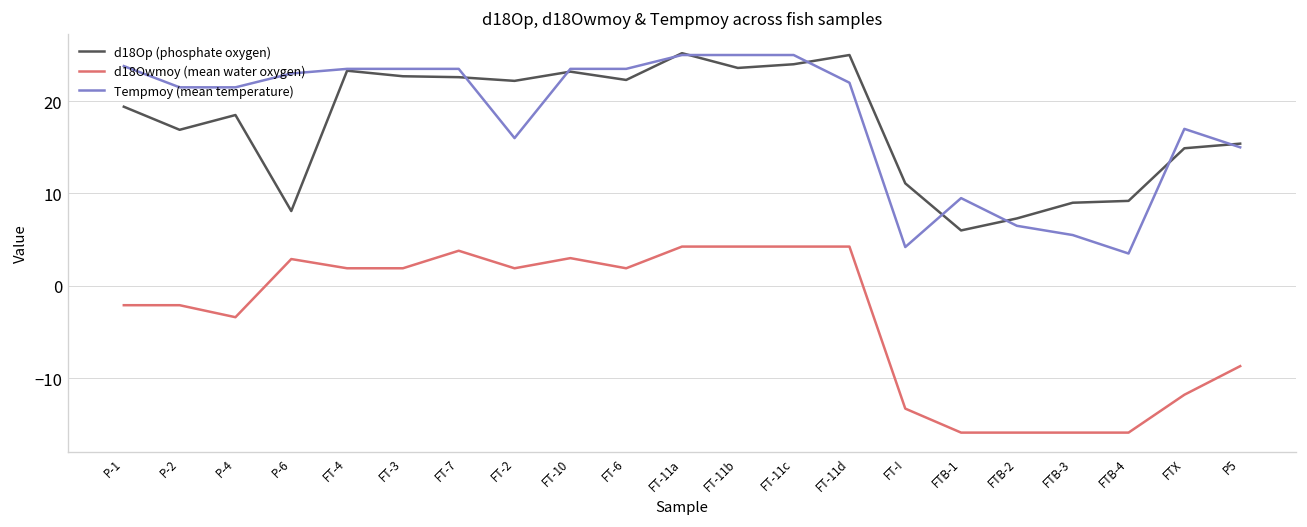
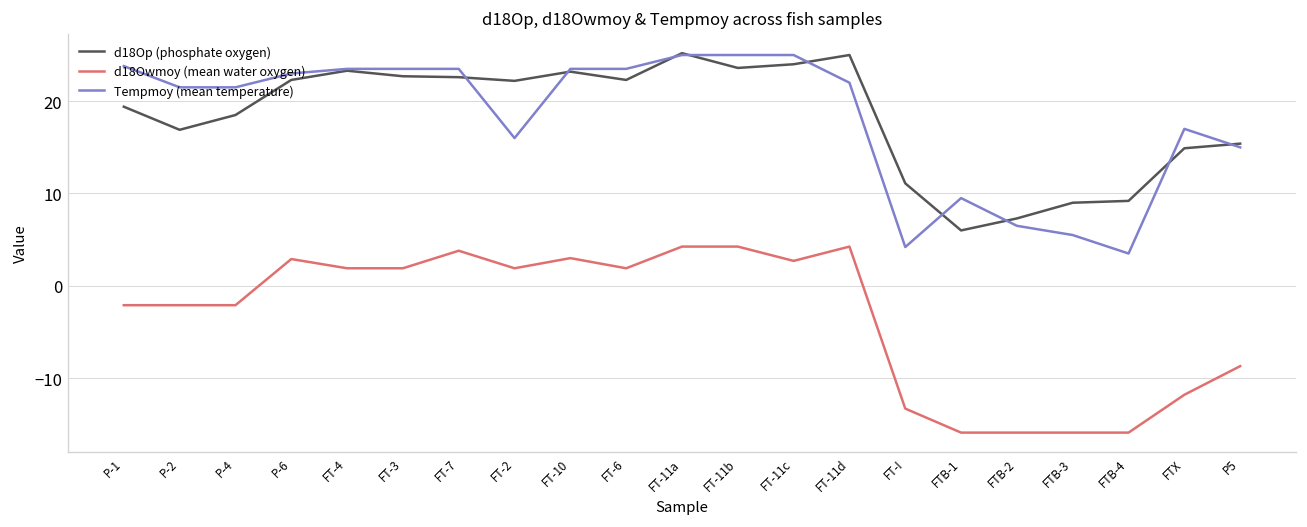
d18Owmoy (mean water oxygen), P-4: -3 -> -2
d18Op (phosphate oxygen), P-6: 8 -> 22
d18Owmoy (mean water oxygen), FT-11c: 4 -> 3
